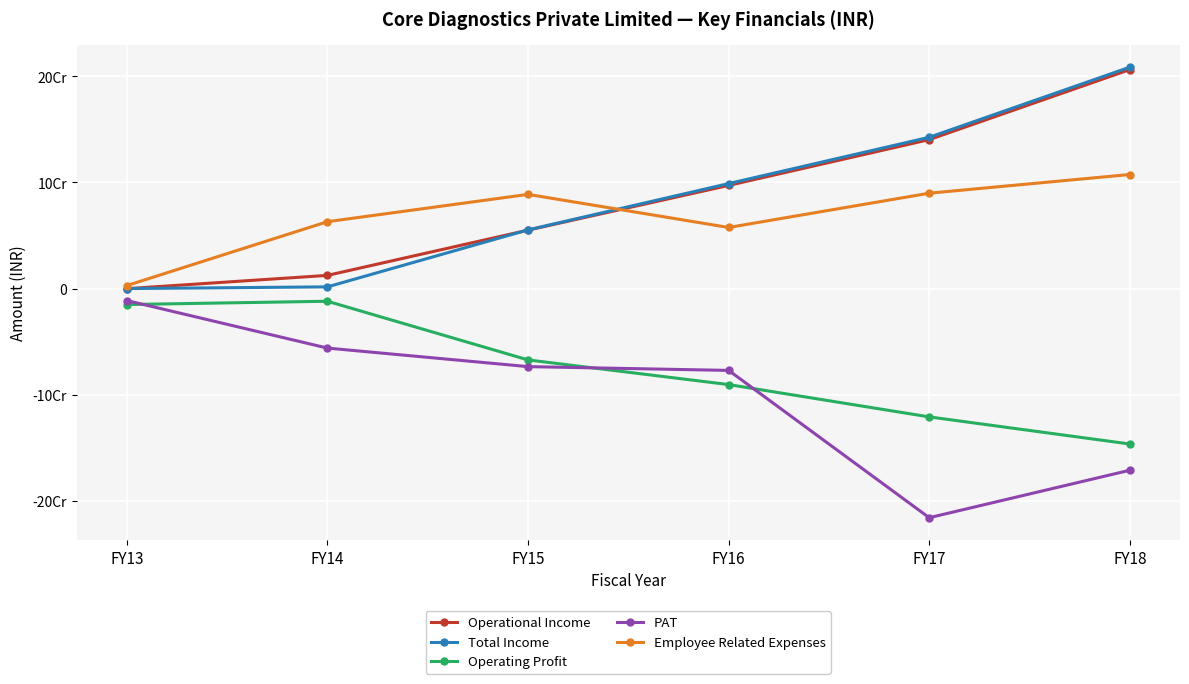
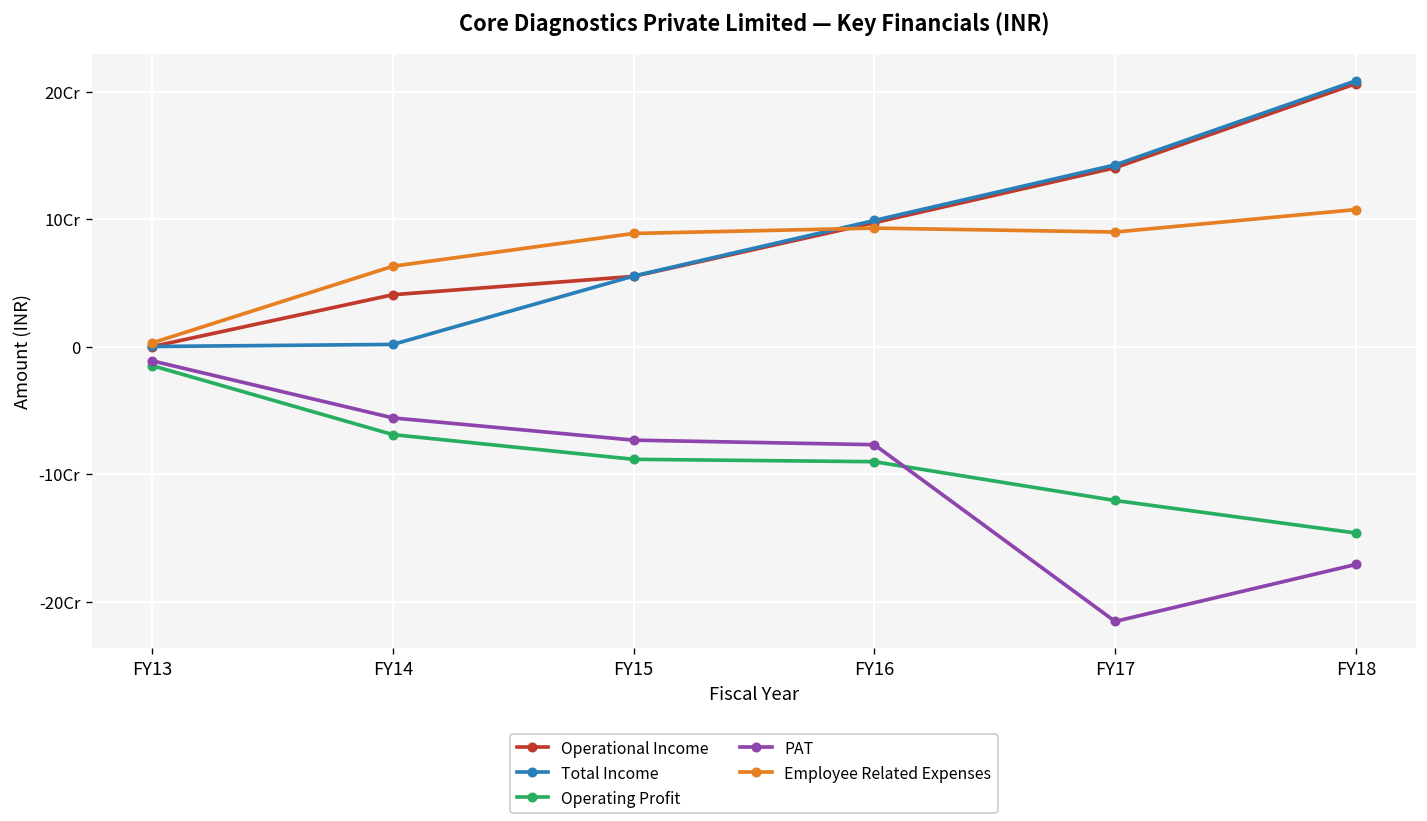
Operational Income, FY14: 1.3Cr -> 4.1Cr
Operating Profit, FY14: -1.2Cr -> -6.9Cr
Operating Profit, FY15: -6.7Cr -> -8.8Cr
Employee Related Expenses, FY16: 5.8Cr -> 9.3Cr
